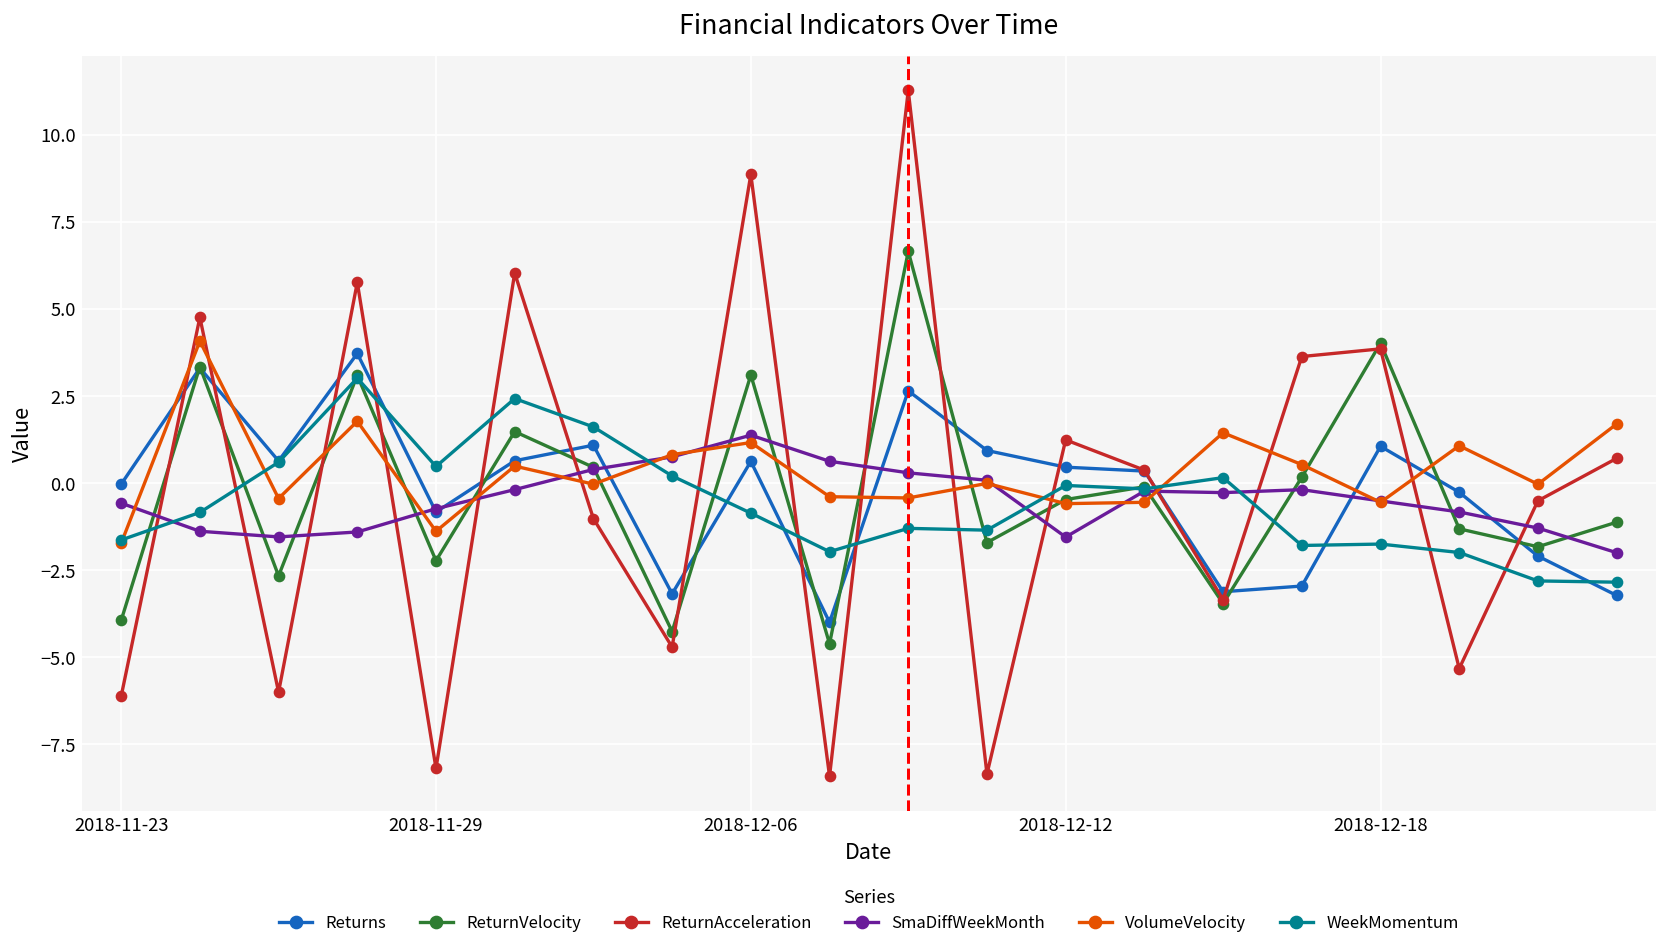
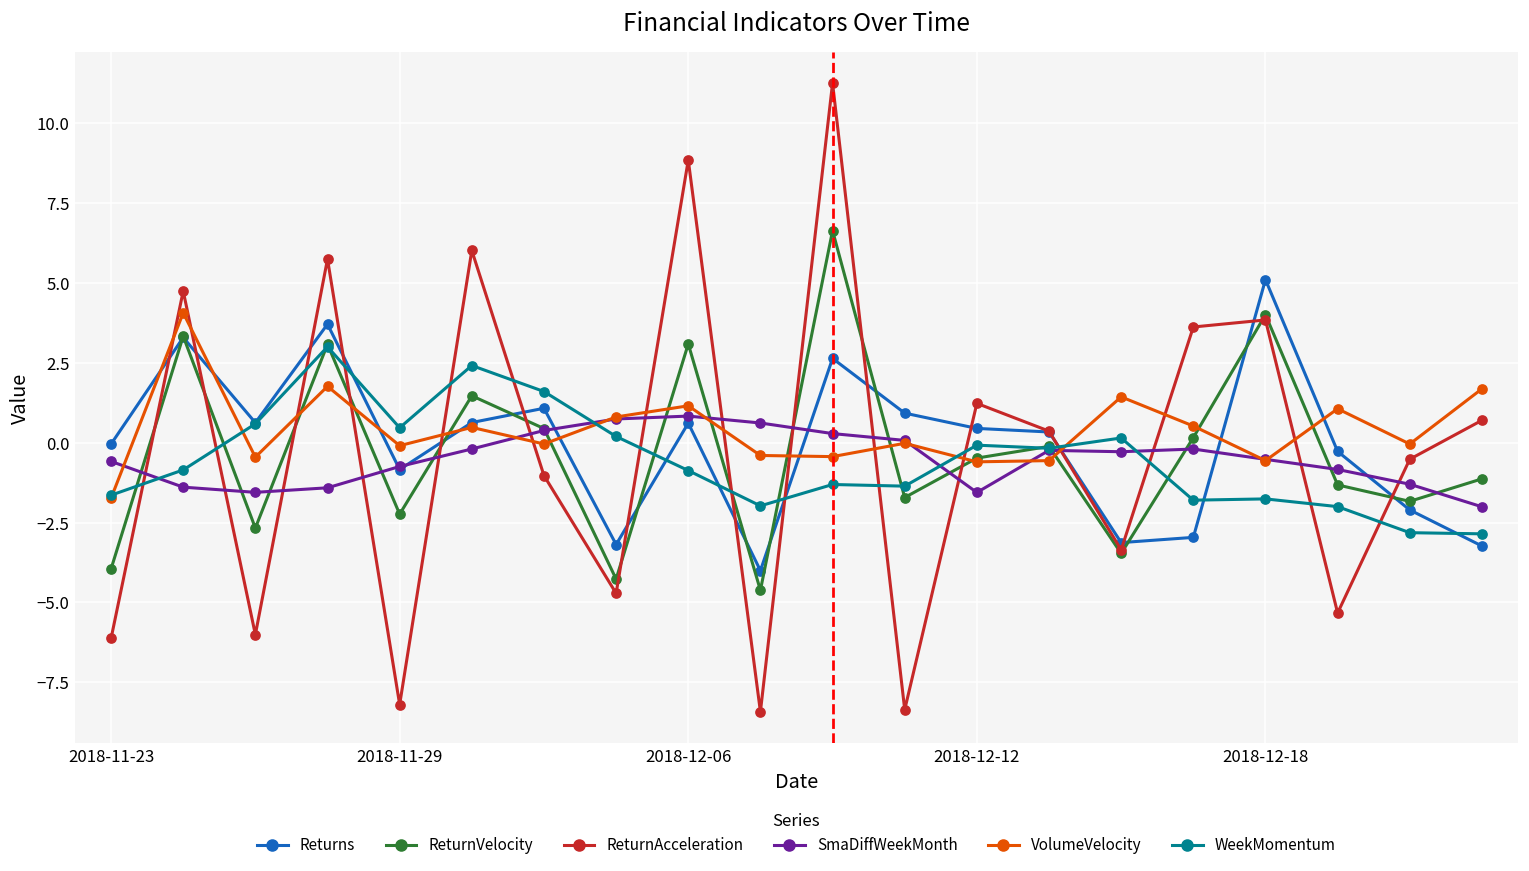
VolumeVelocity, 2018-11-29: -1.4 -> -0.1
SmaDiffWeekMonth, 2018-12-06: 1.4 -> 0.8
Returns, 2018-12-18: 1.0 -> 5.1
